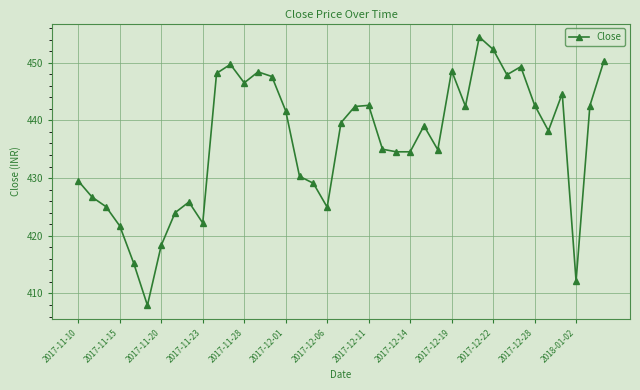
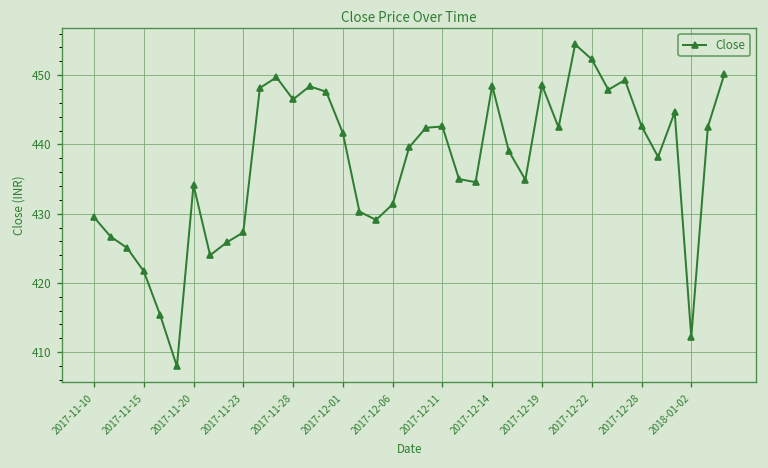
2017-11-20: 418 -> 434
2017-11-23: 422 -> 427
2017-12-06: 425 -> 431
2017-12-14: 435 -> 449
